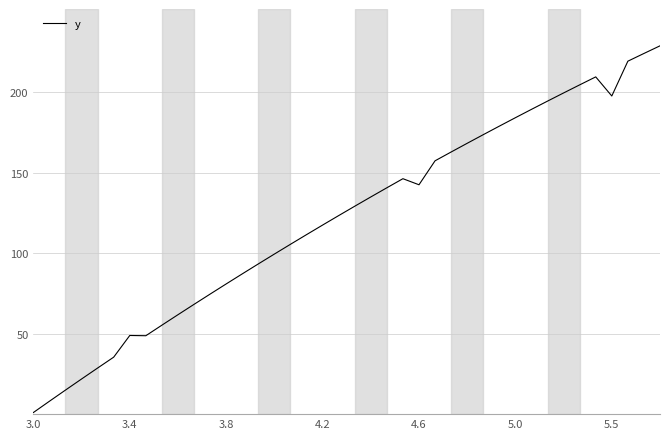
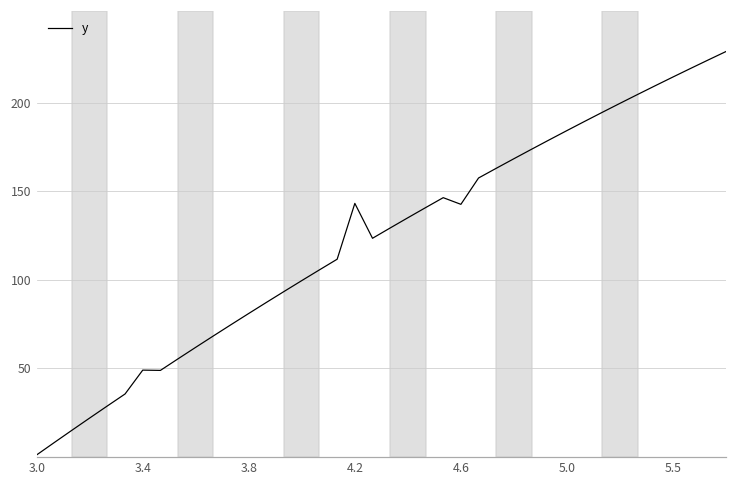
4.2: 118 -> 143
5.5: 198 -> 215
